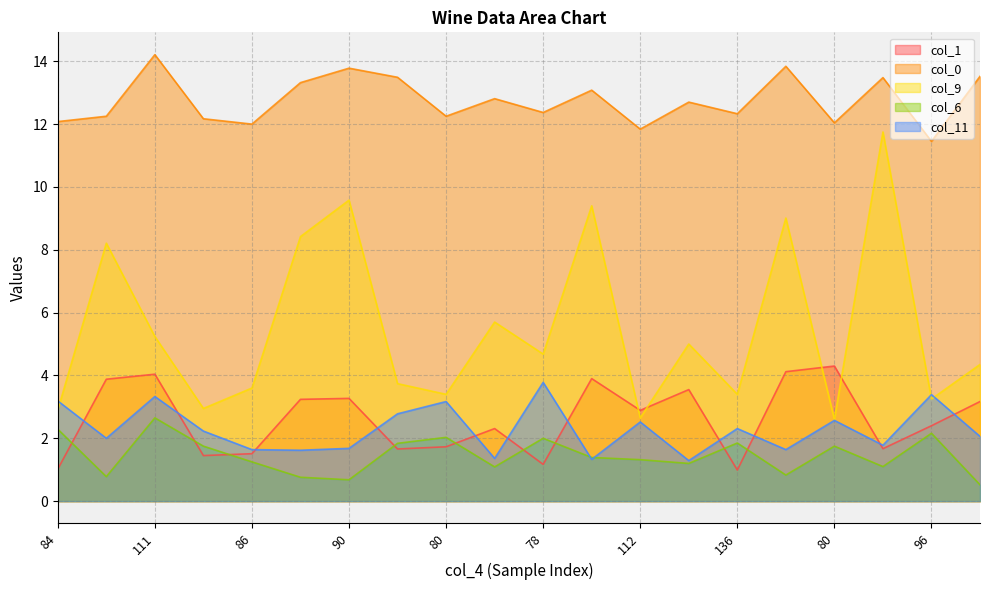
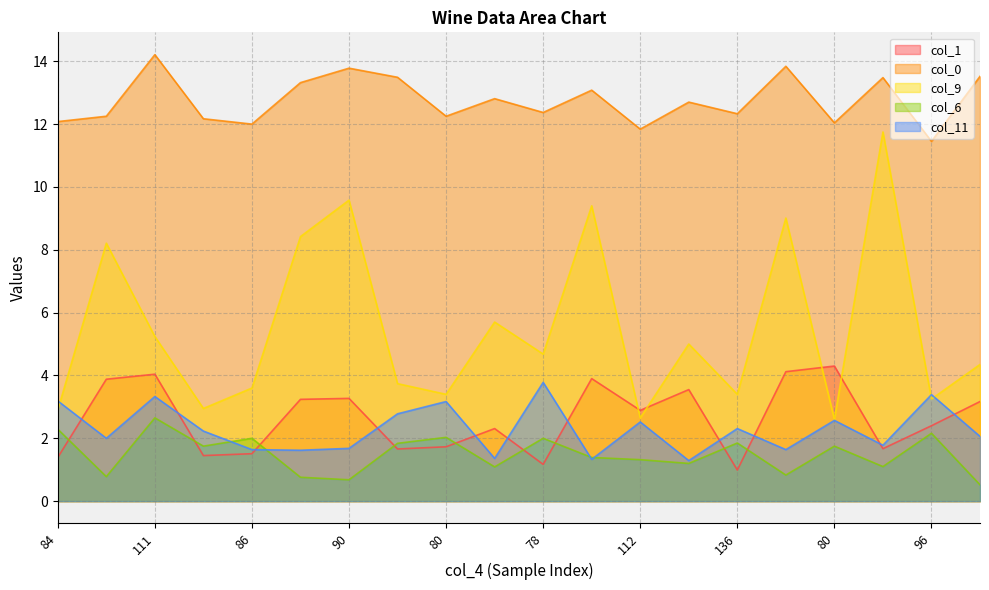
col_1, 84: 1.0 -> 1.4
col_6, 86: 1.3 -> 2.0
